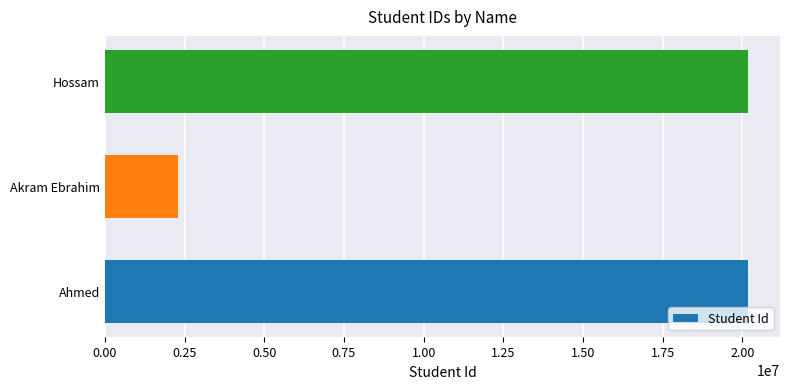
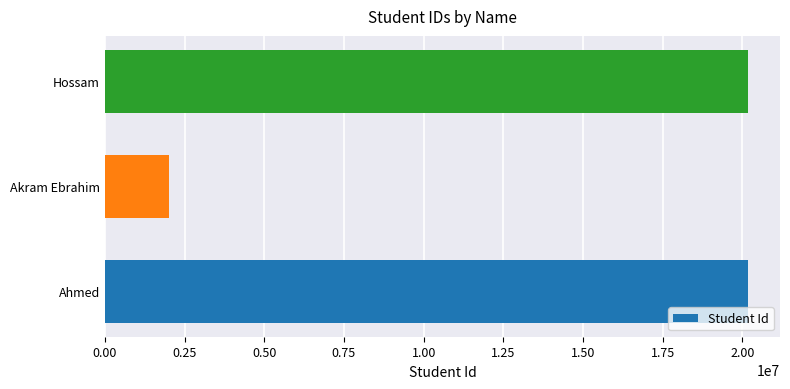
Akram Ebrahim: 2300000 -> 2000000
